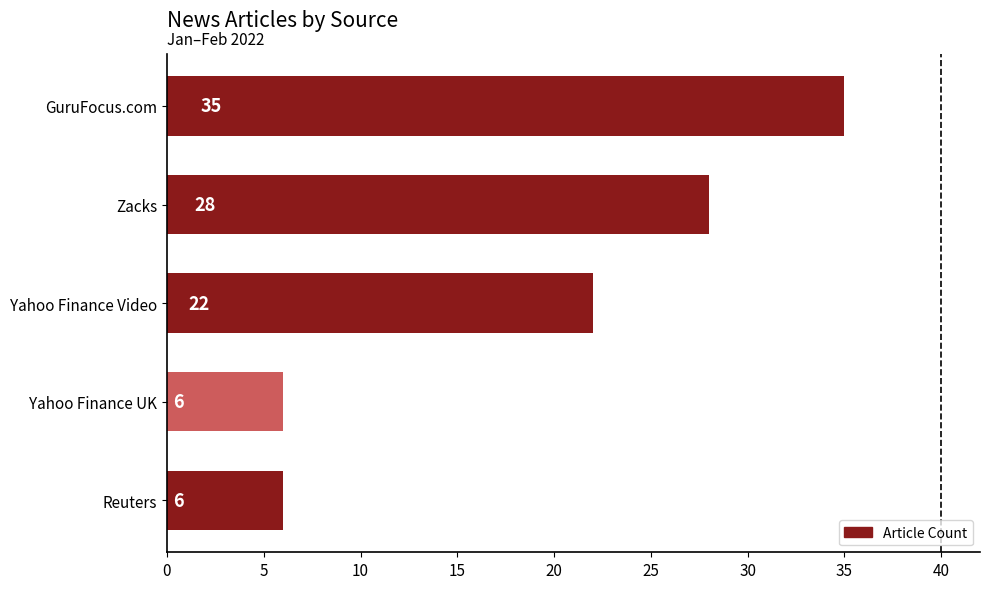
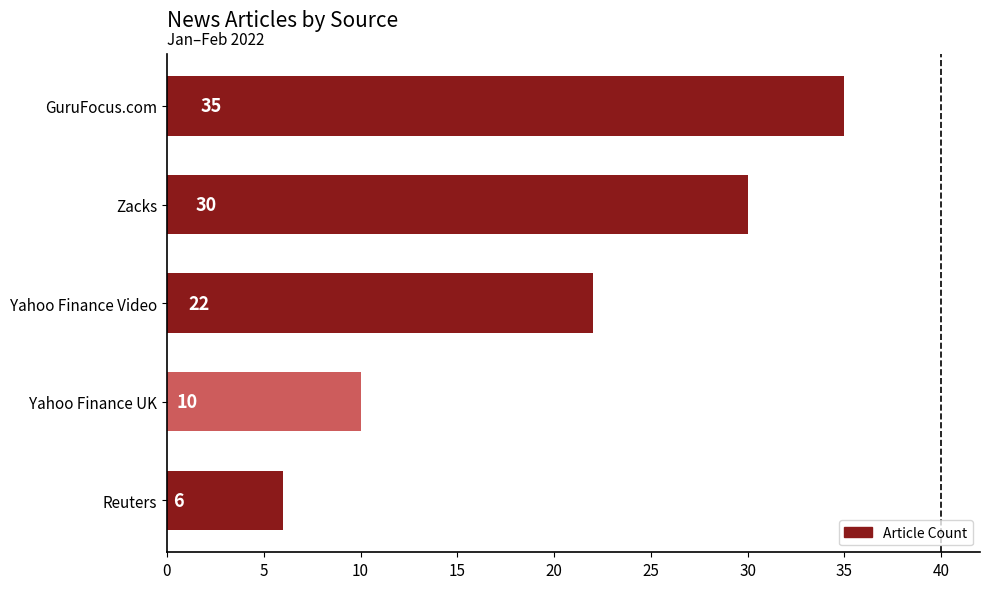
Zacks: 28 -> 30
Yahoo Finance UK: 6 -> 10
